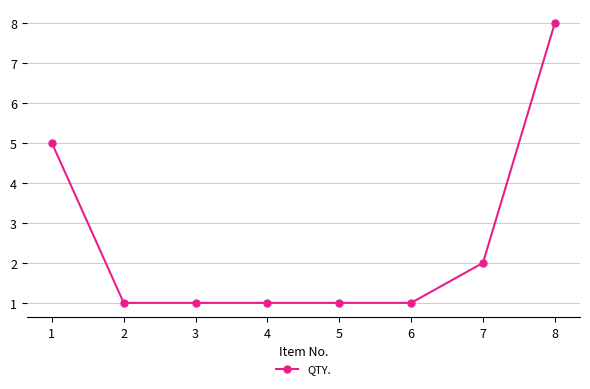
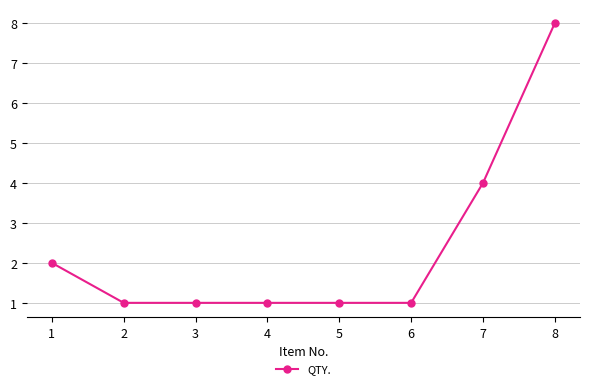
1: 5 -> 2
7: 2 -> 4
